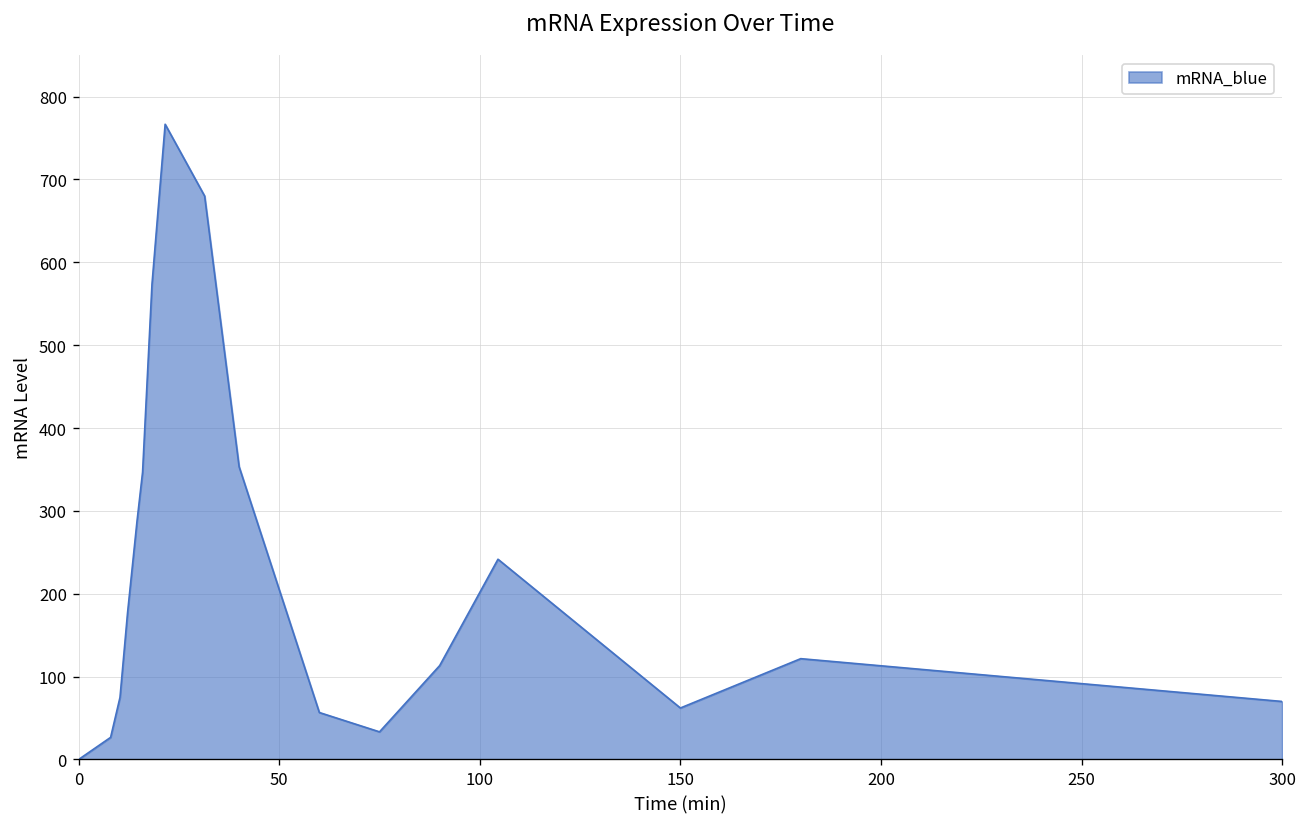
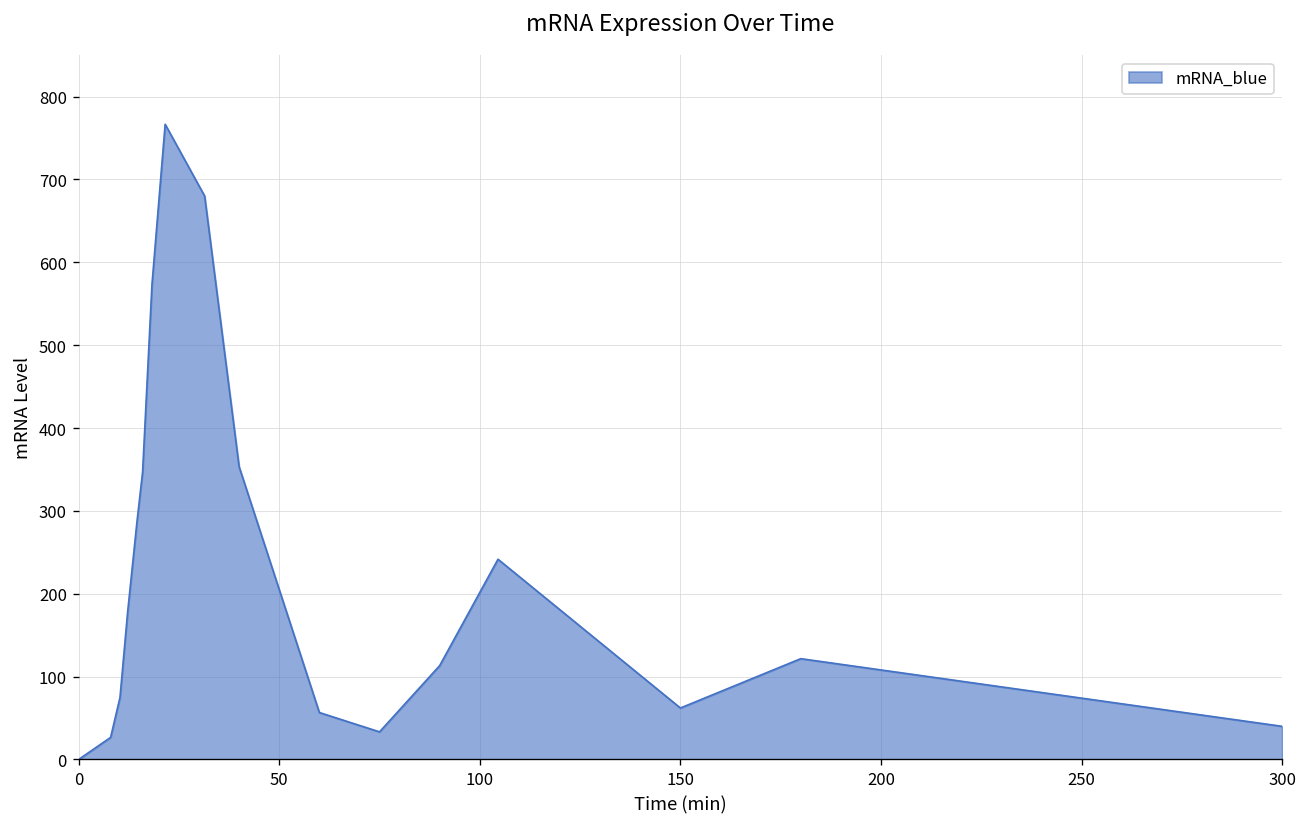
300: 70 -> 40
